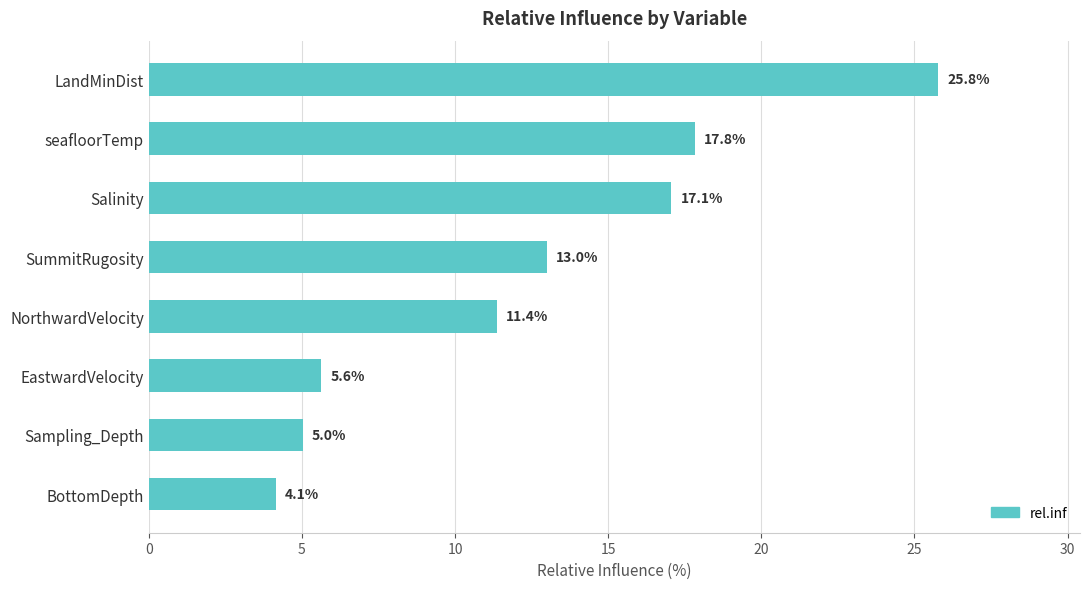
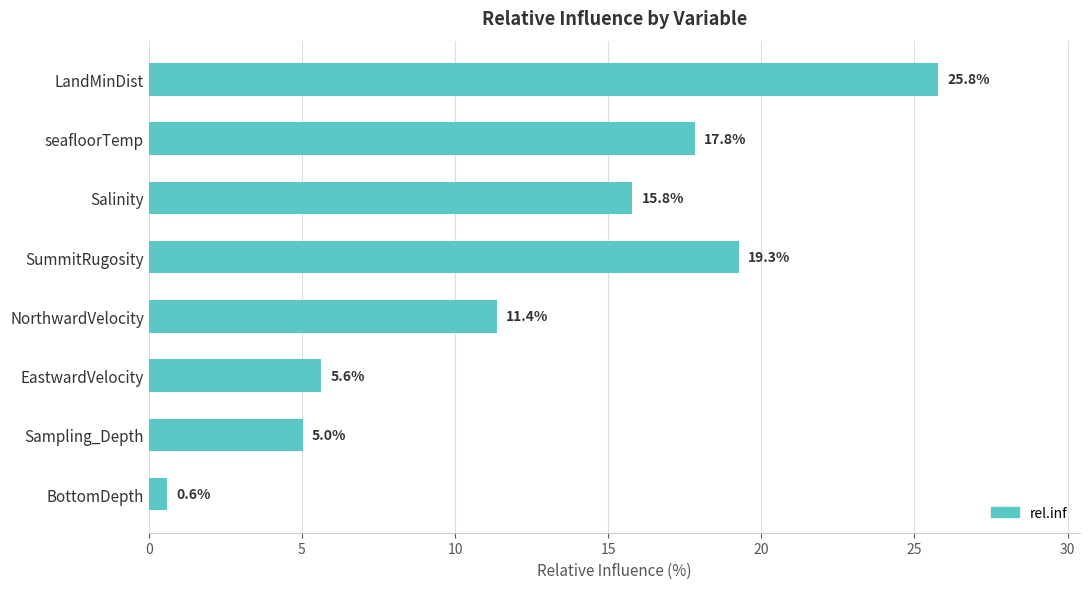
Salinity: 17.1% -> 15.8%
SummitRugosity: 13.0% -> 19.3%
BottomDepth: 4.1% -> 0.6%
